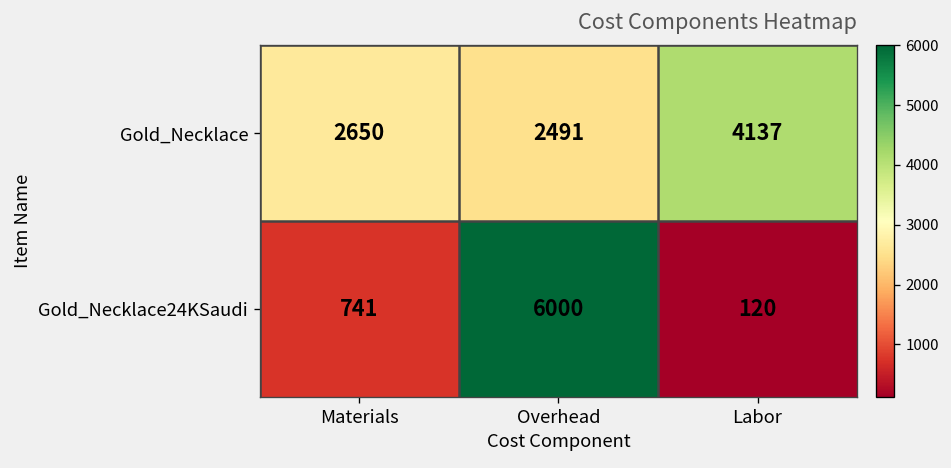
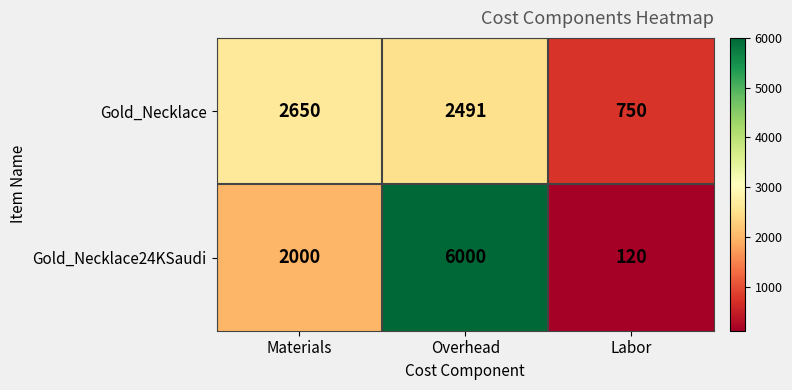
Gold_Necklace, Labor: 4137 -> 750
Gold_Necklace24KSaudi, Materials: 741 -> 2000
